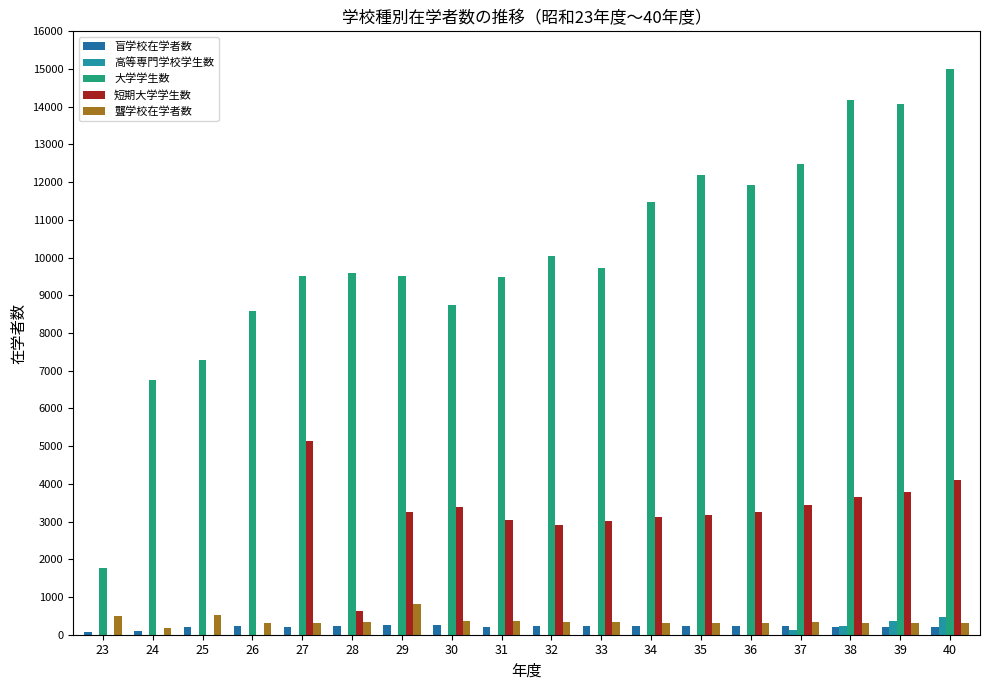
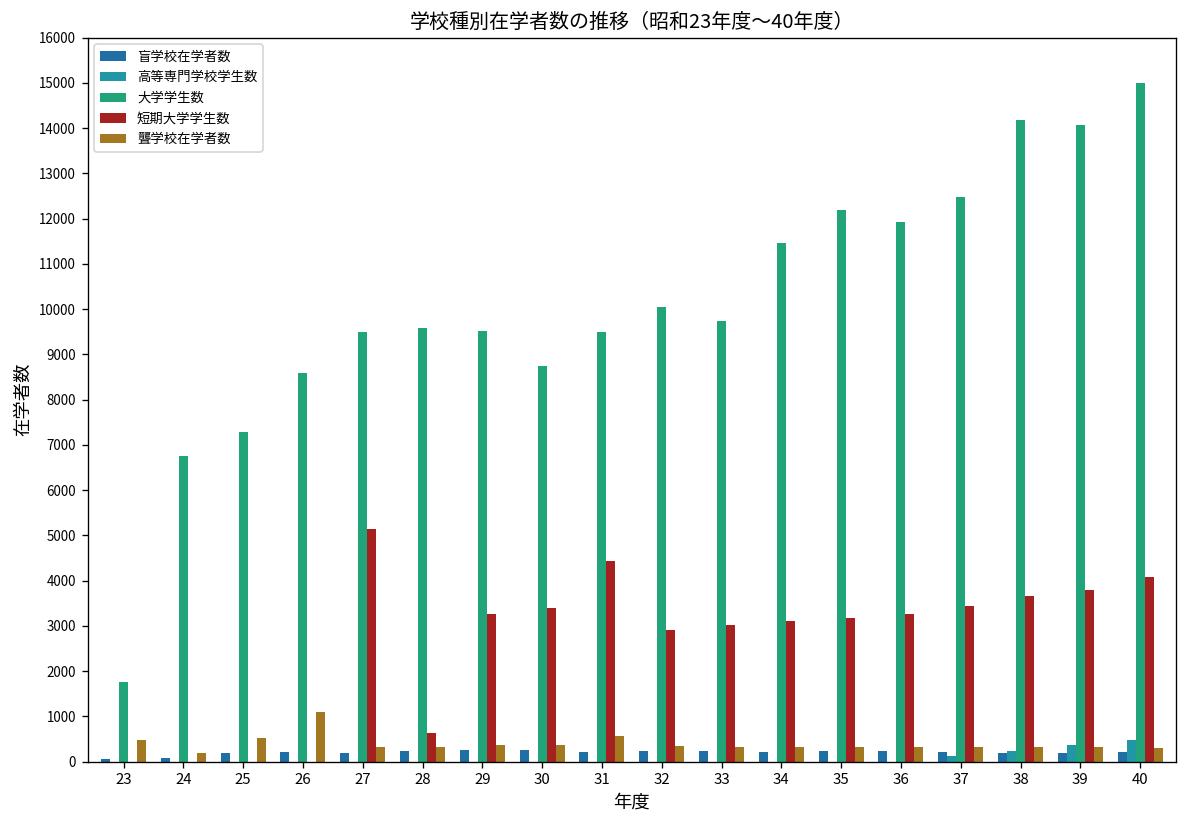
聾学校在学者数, 26: 300 -> 1100
聾学校在学者数, 29: 800 -> 400
短期大学学生数, 31: 3100 -> 4400
聾学校在学者数, 31: 400 -> 600
